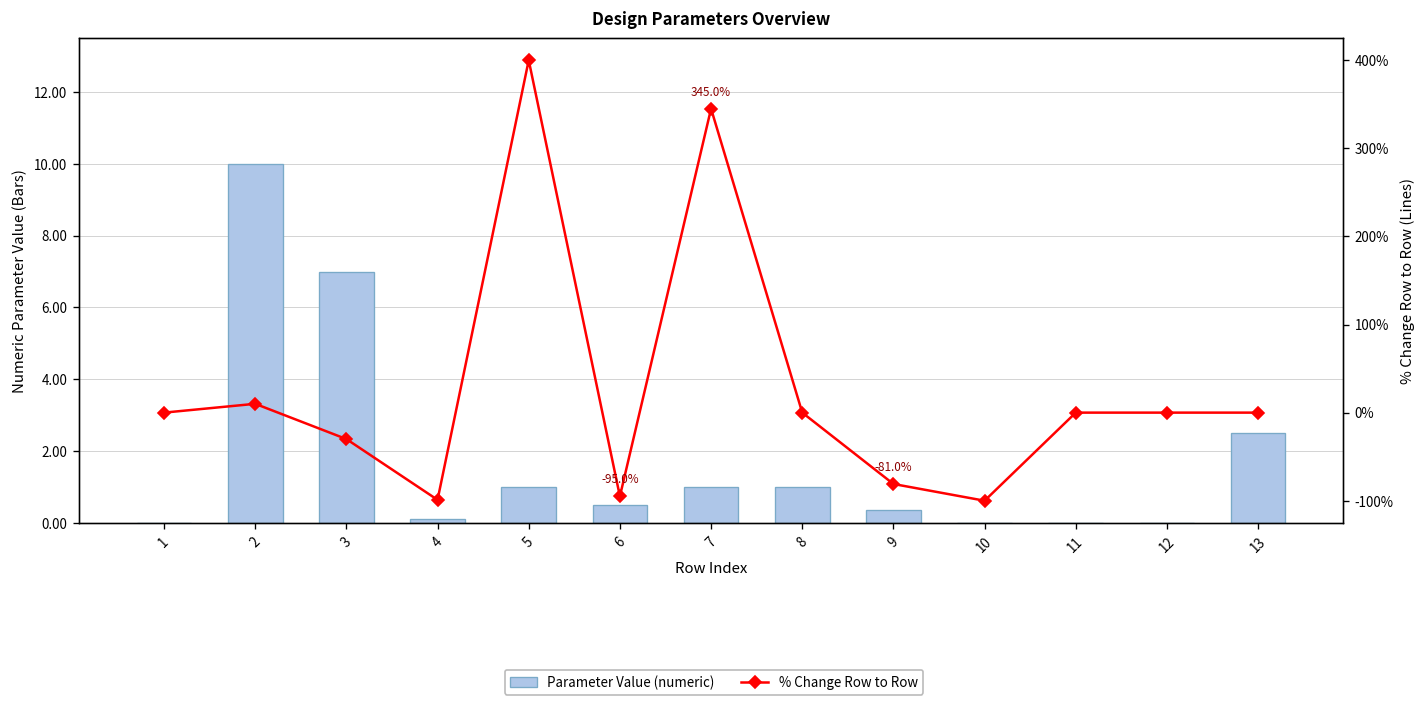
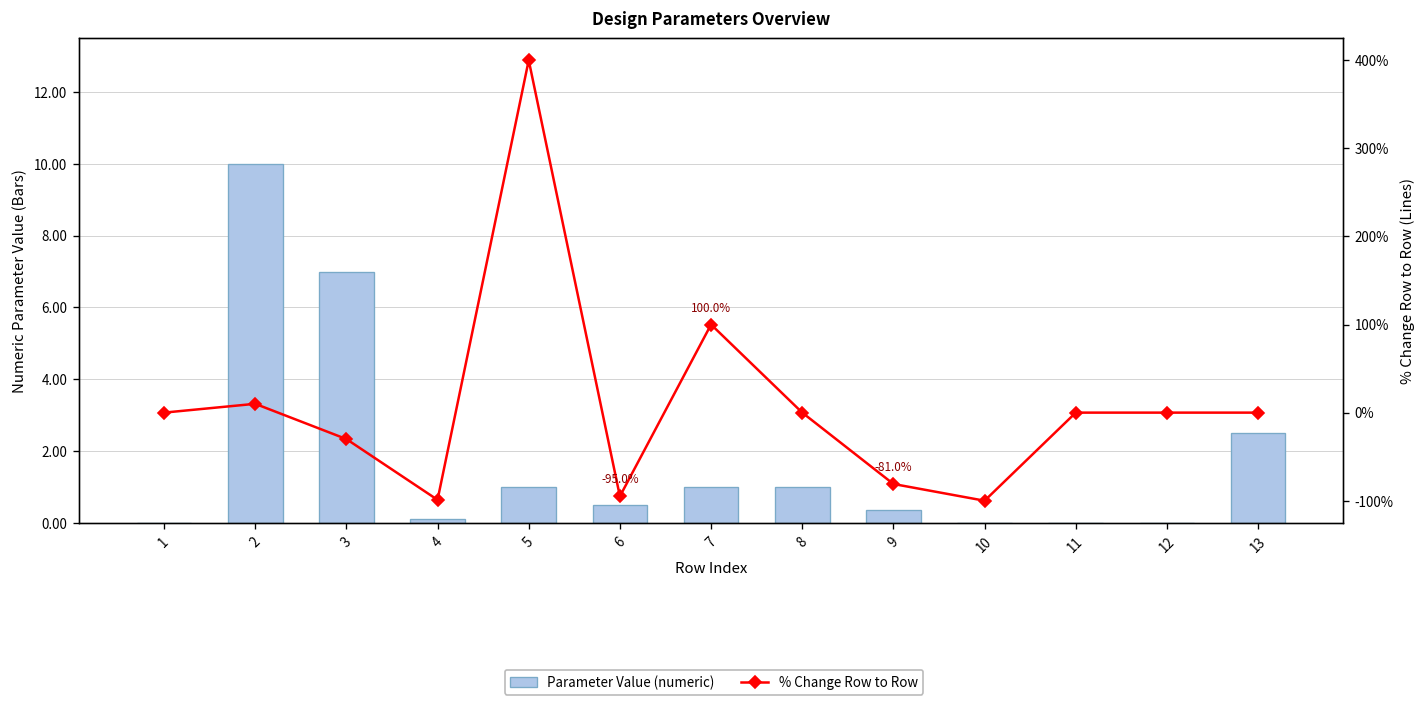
% Change Row to Row, 7: 345.0% -> 100.0%
